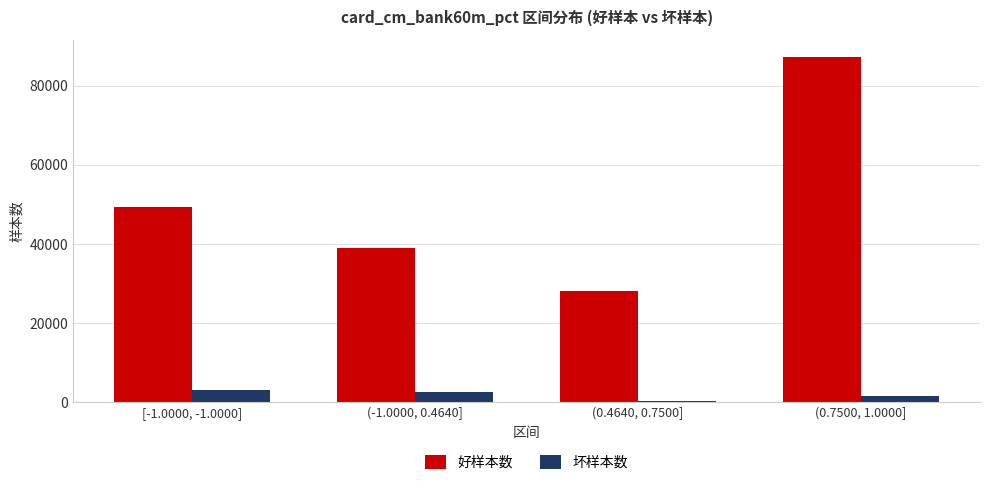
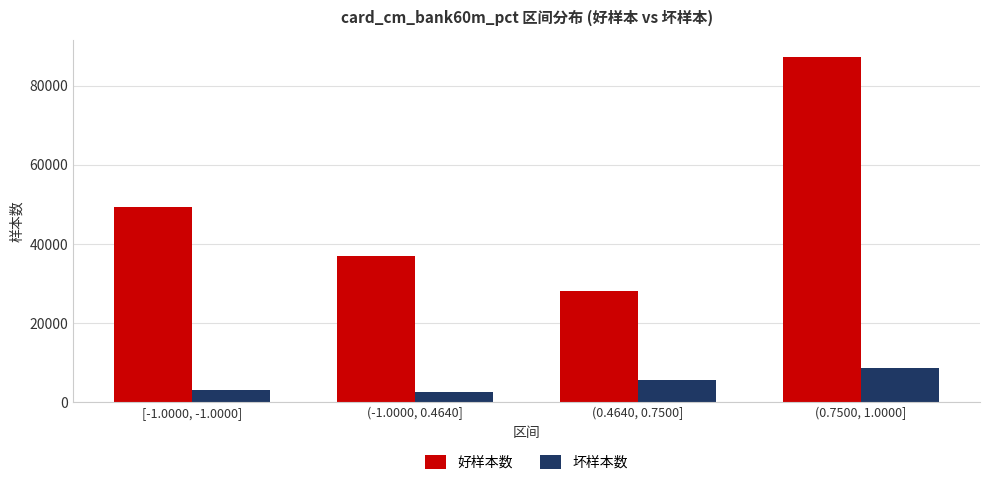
好样本数, (-1.0000, 0.4640]: 39000 -> 37000
坏样本数, (0.4640, 0.7500]: 0 -> 6000
坏样本数, (0.7500, 1.0000]: 1000 -> 9000
